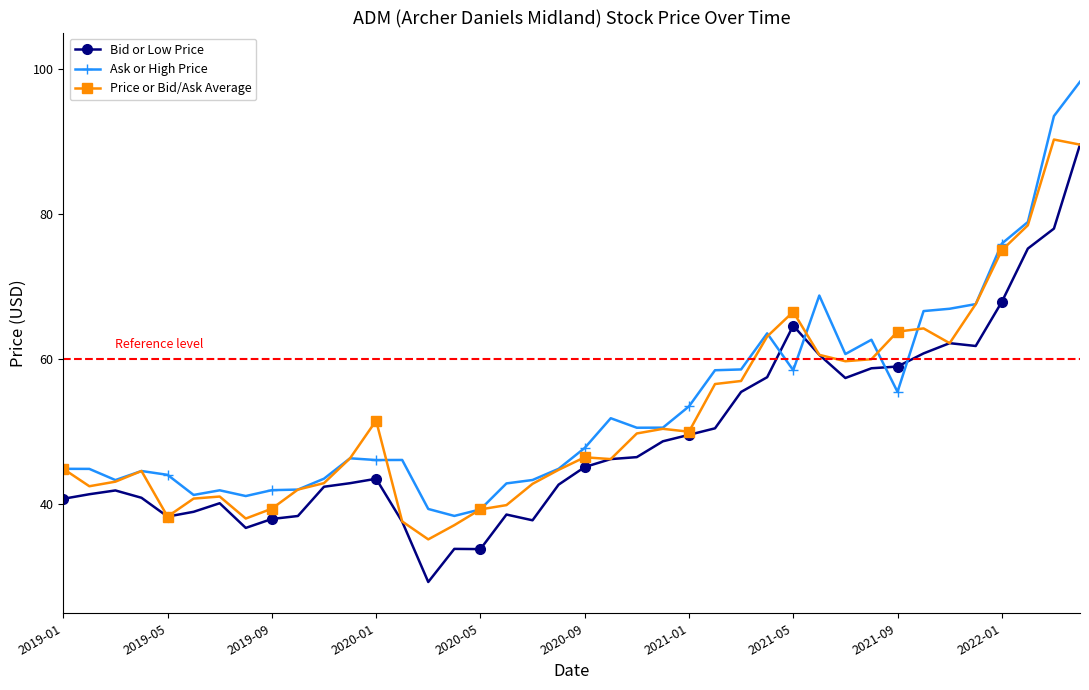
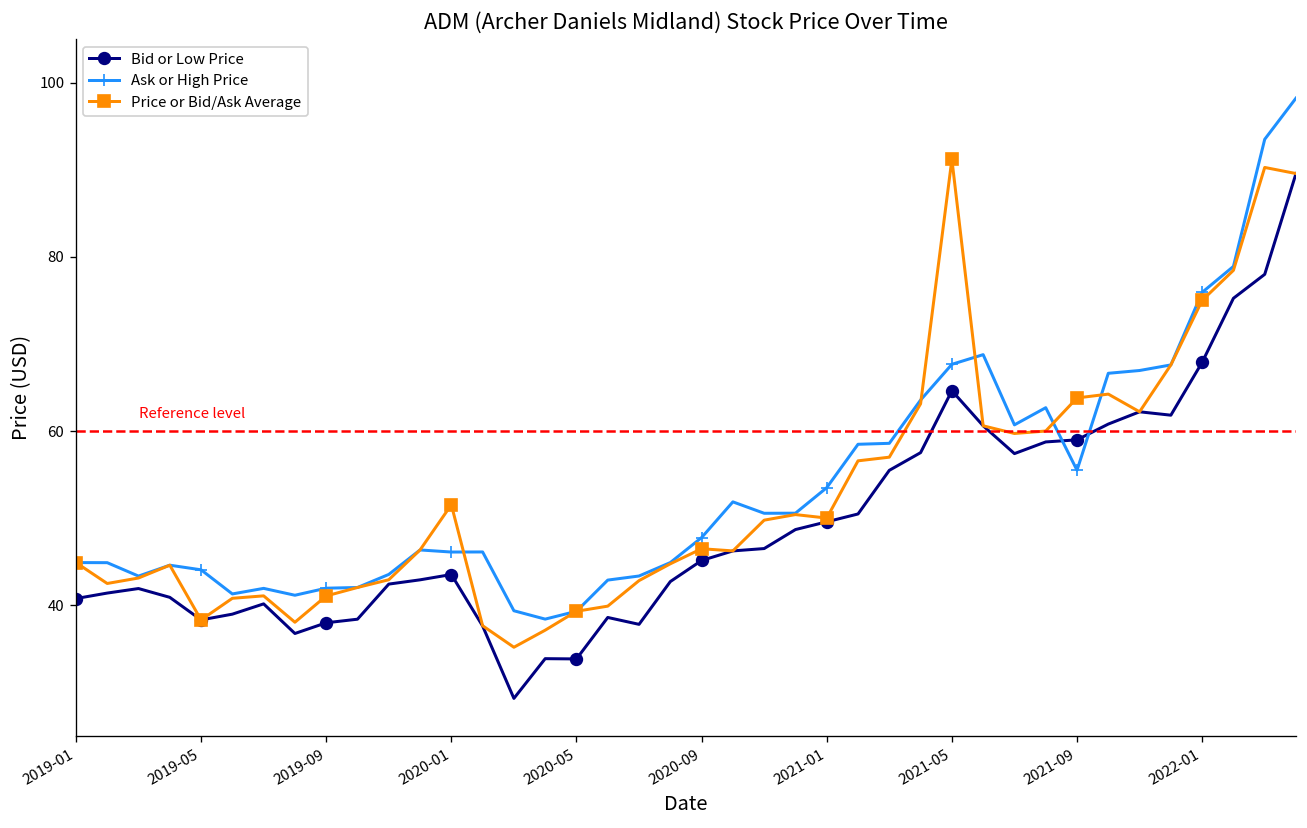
Price or Bid/Ask Average, 2019-09: 39 -> 41
Ask or High Price, 2021-05: 58 -> 68
Price or Bid/Ask Average, 2021-05: 67 -> 91
